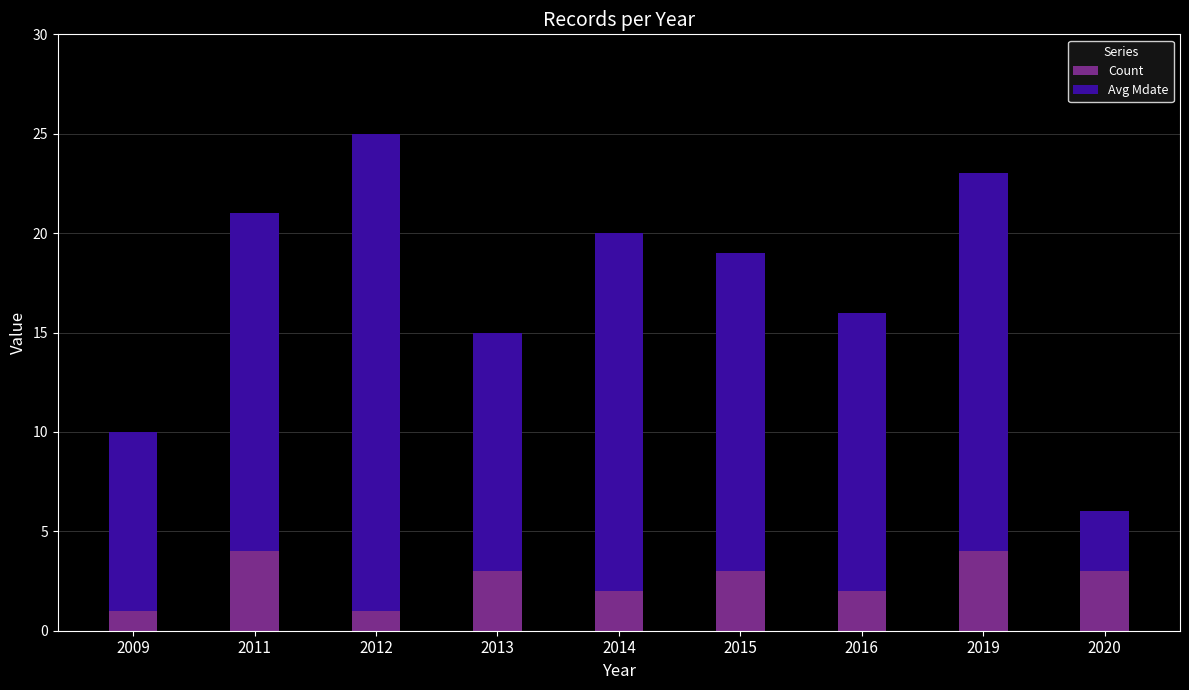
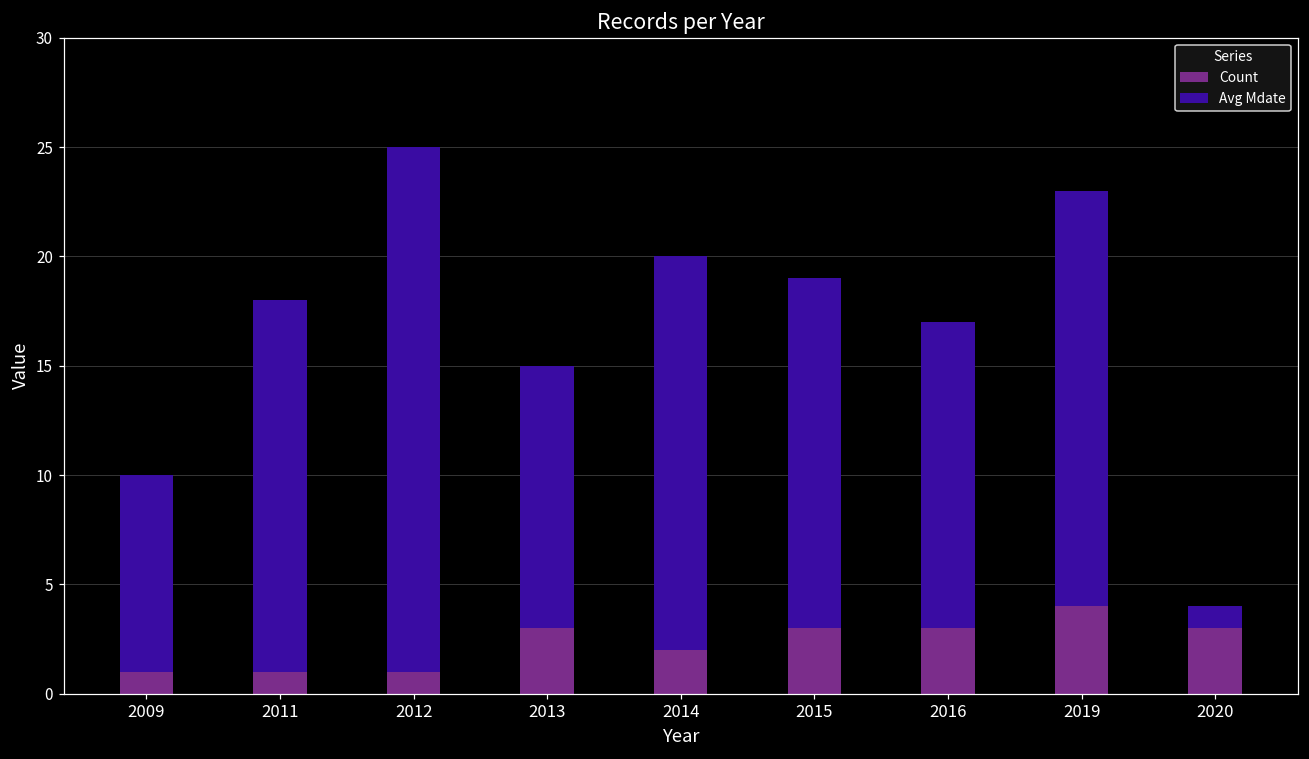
Count, 2011: 4 -> 1
Count, 2016: 2 -> 3
Avg Mdate, 2020: 3 -> 1
